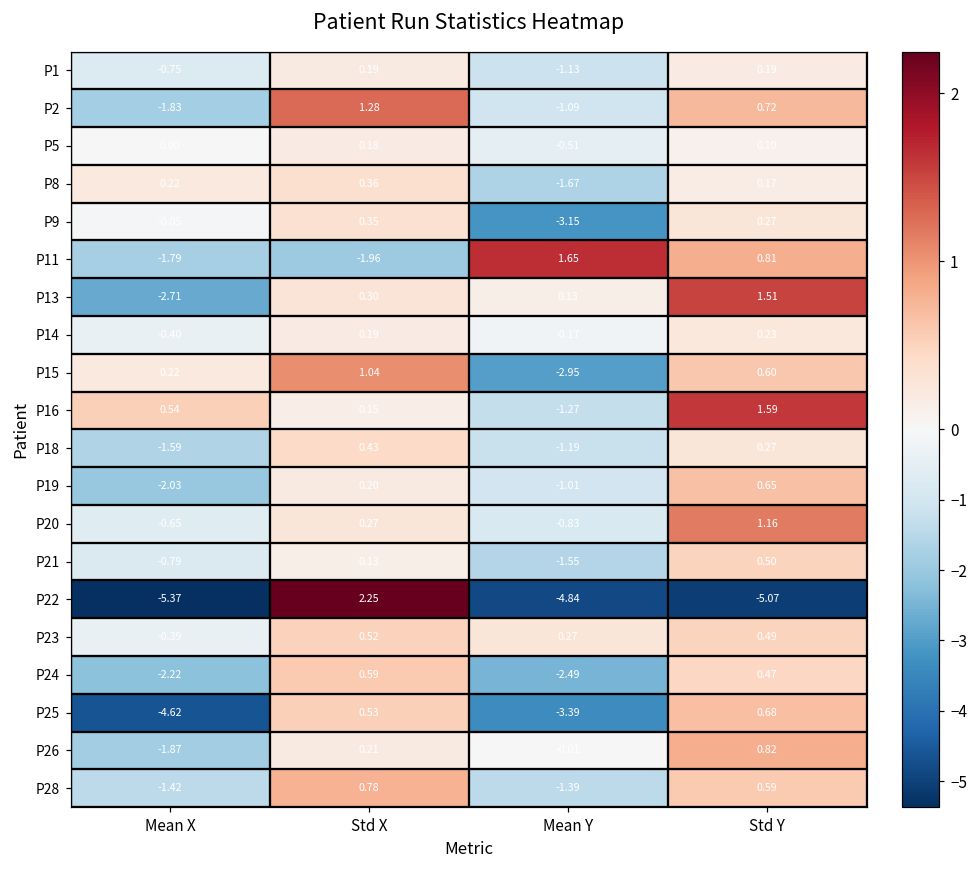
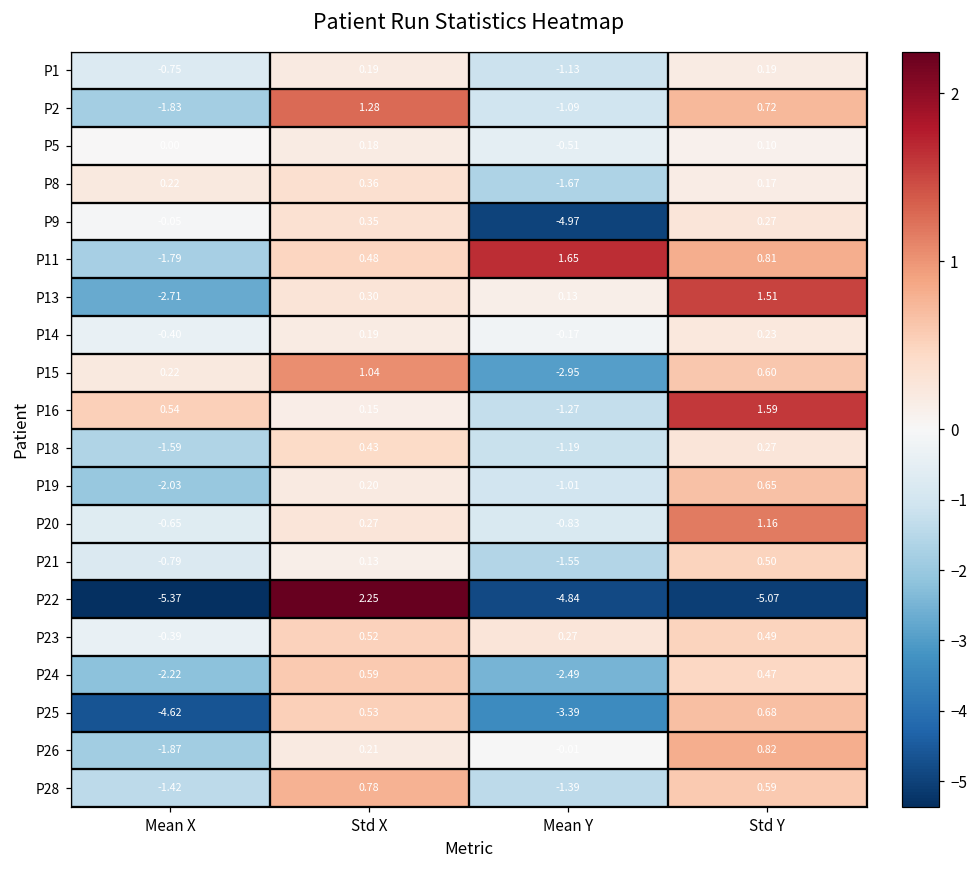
P9, Mean Y: -3.15 -> -4.97
P11, Std X: -1.96 -> 0.48
